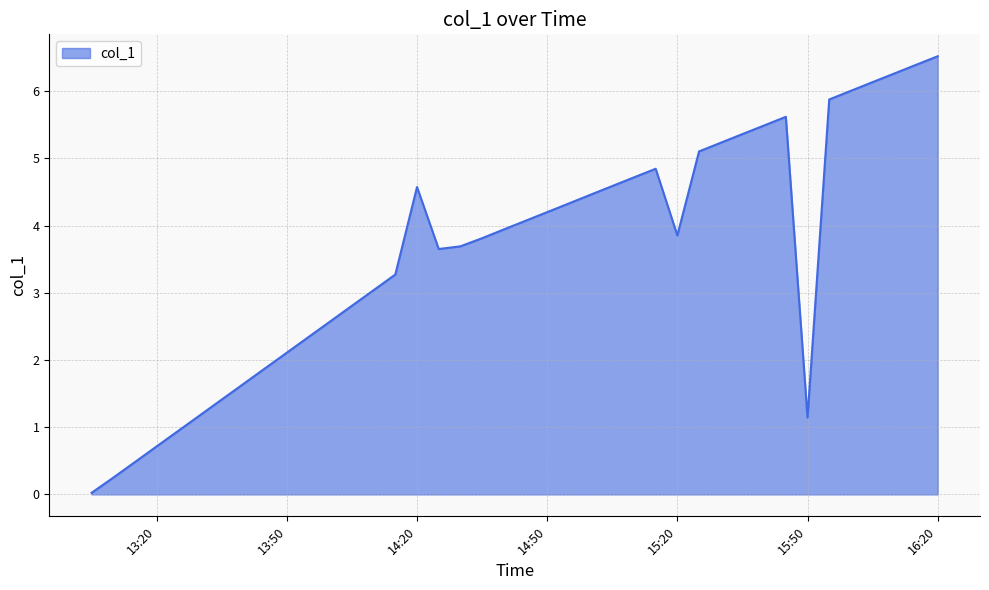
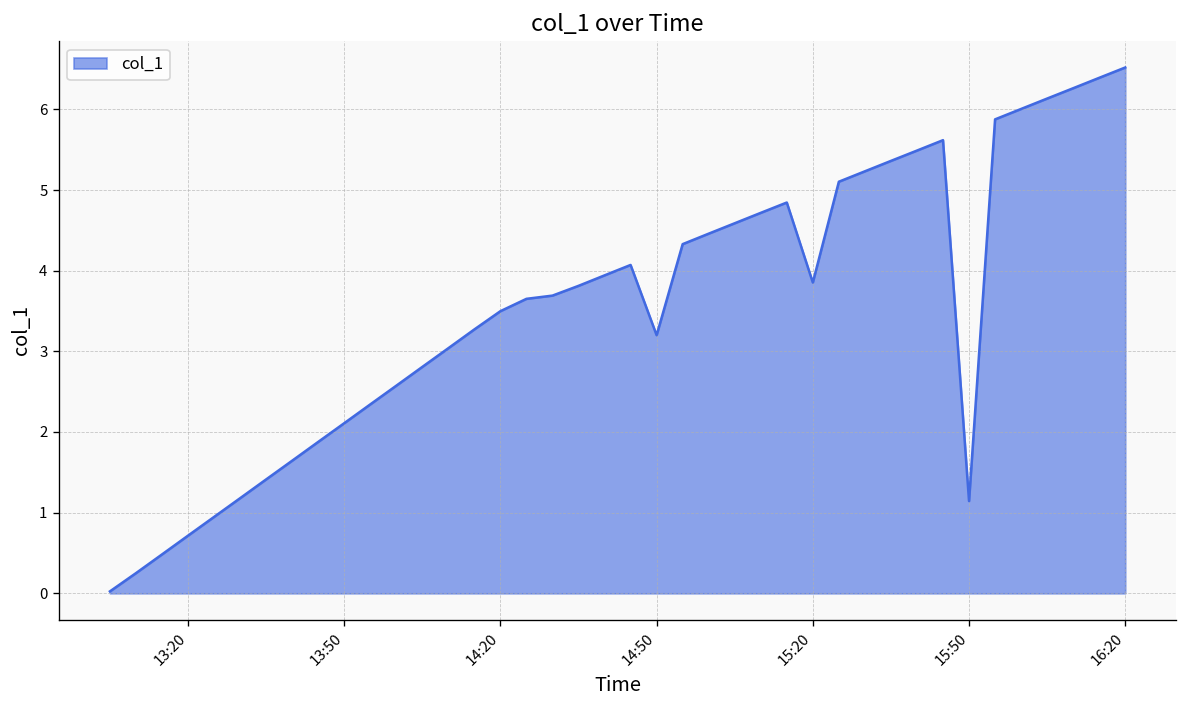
14:20: 4.6 -> 3.5
14:50: 4.2 -> 3.2
